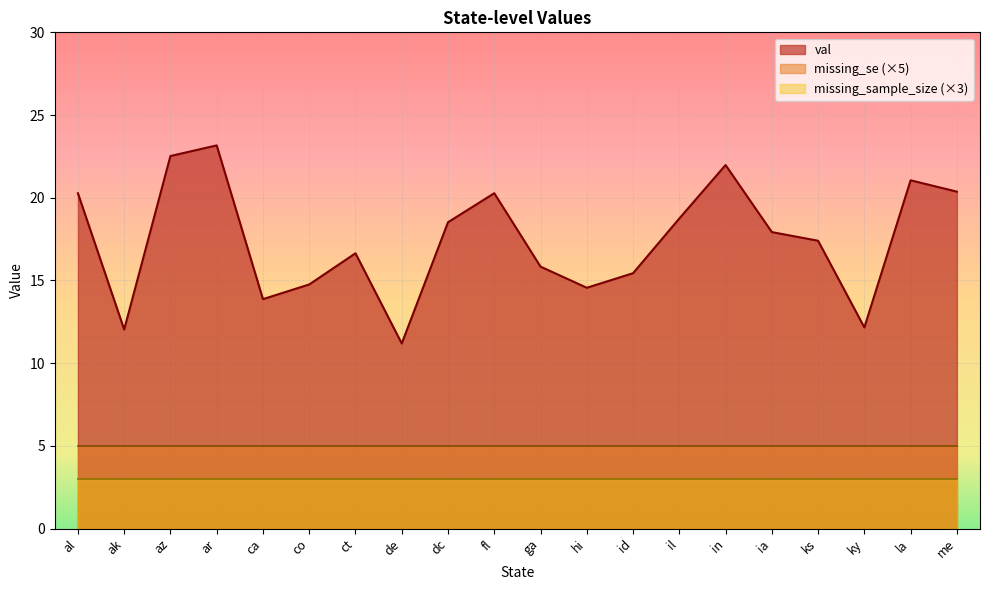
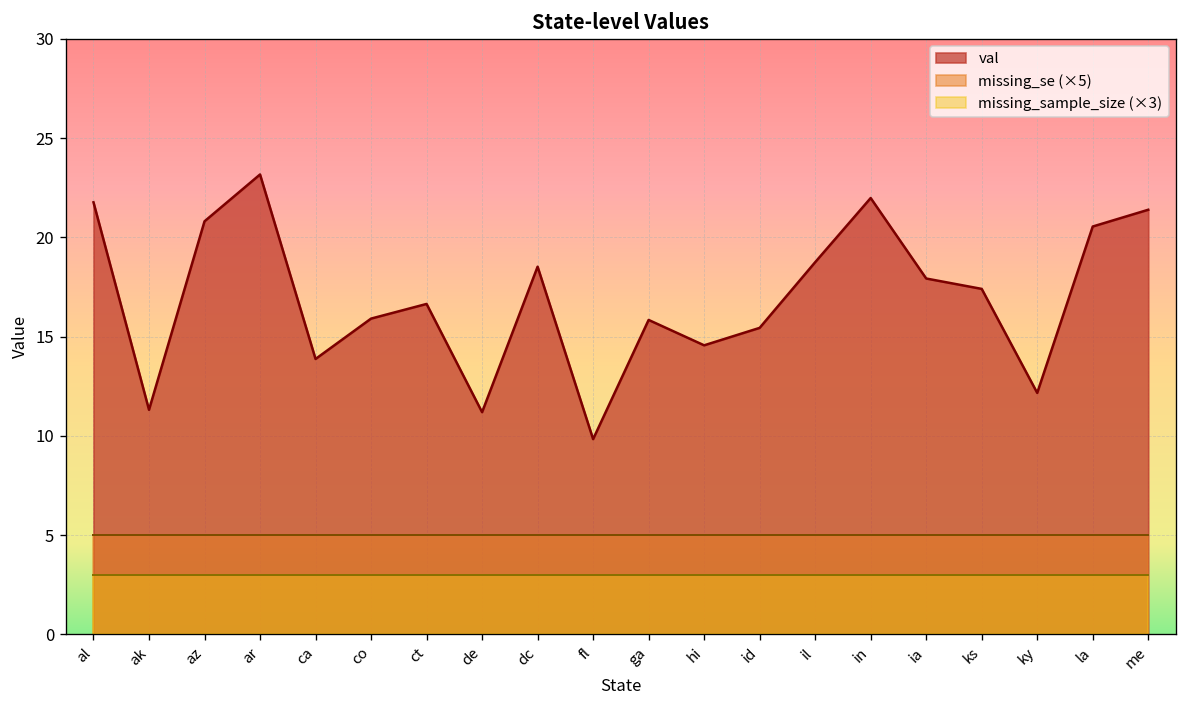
val, al: 20.3 -> 21.8
val, ak: 12.0 -> 11.3
val, az: 22.5 -> 20.8
val, co: 14.8 -> 15.9
val, fl: 20.3 -> 9.8
val, la: 21.1 -> 20.5
val, me: 20.4 -> 21.4
